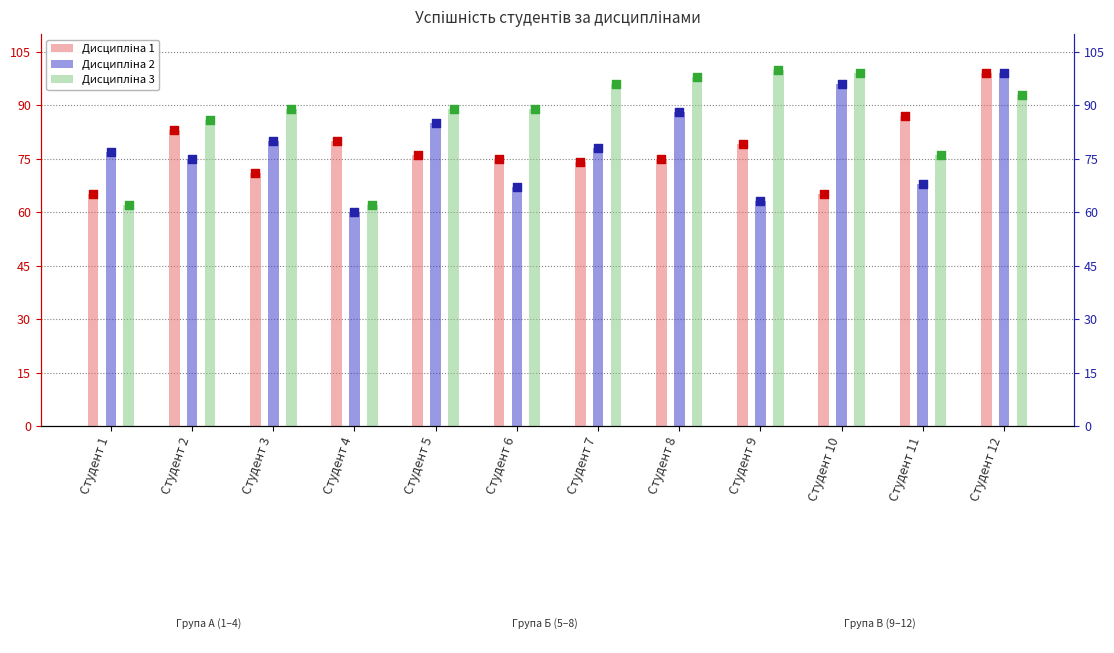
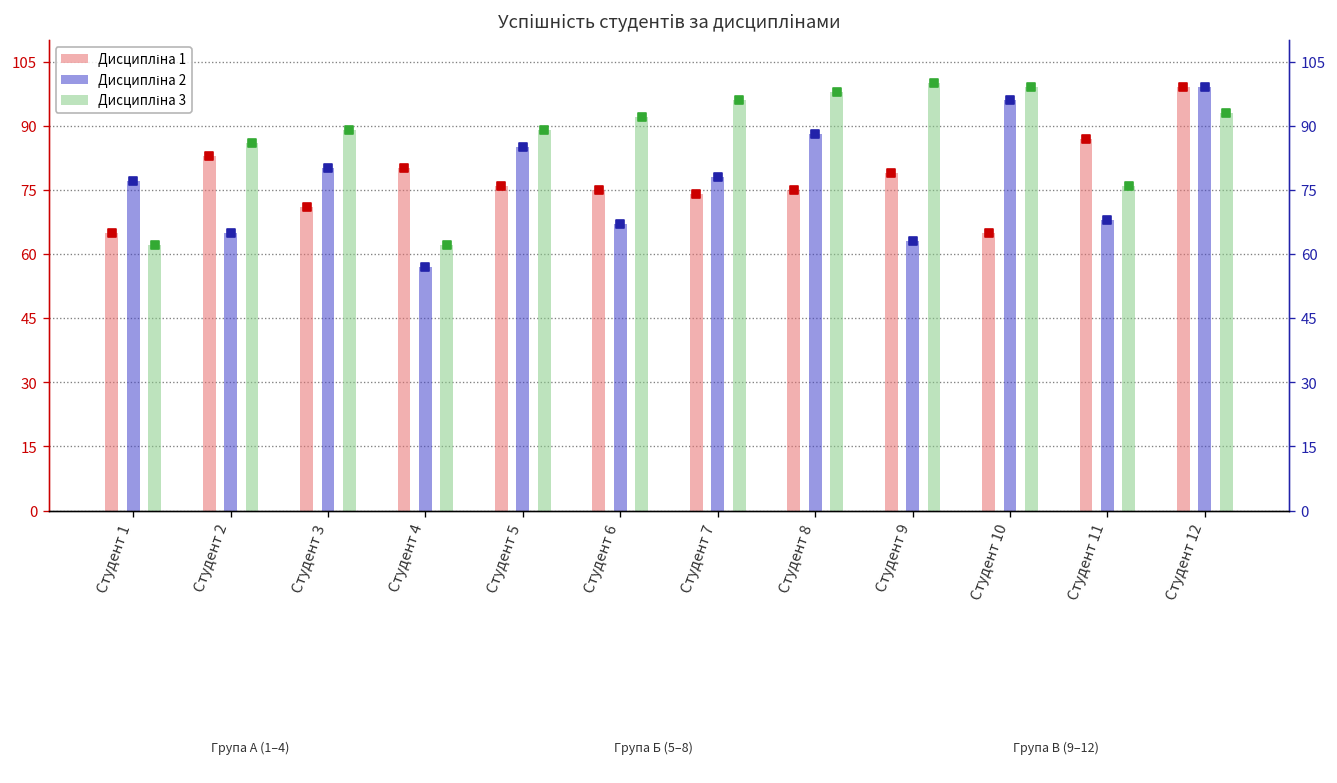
Дисципліна 2, Студент 2: 75 -> 65
Дисципліна 2, Студент 4: 60 -> 57
Дисципліна 3, Студент 6: 89 -> 92
